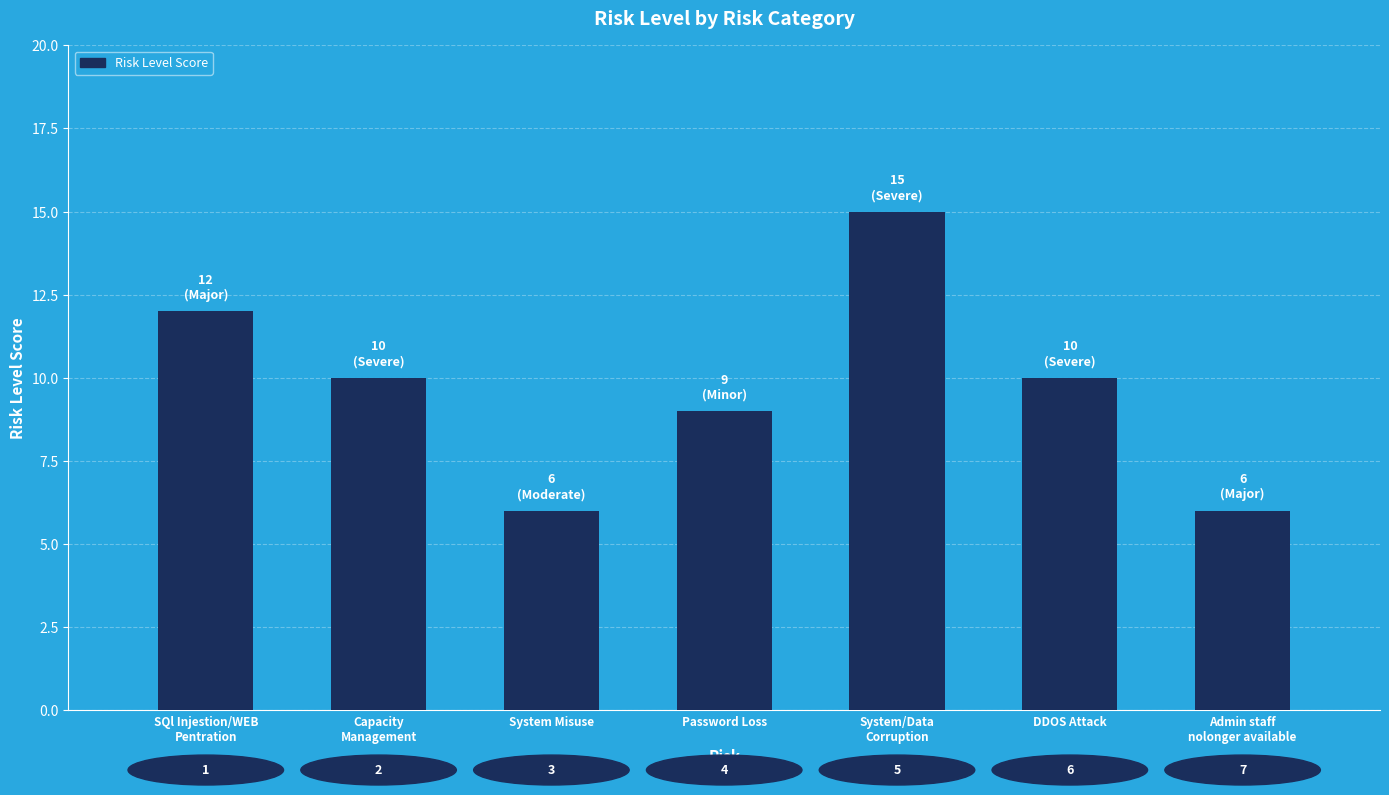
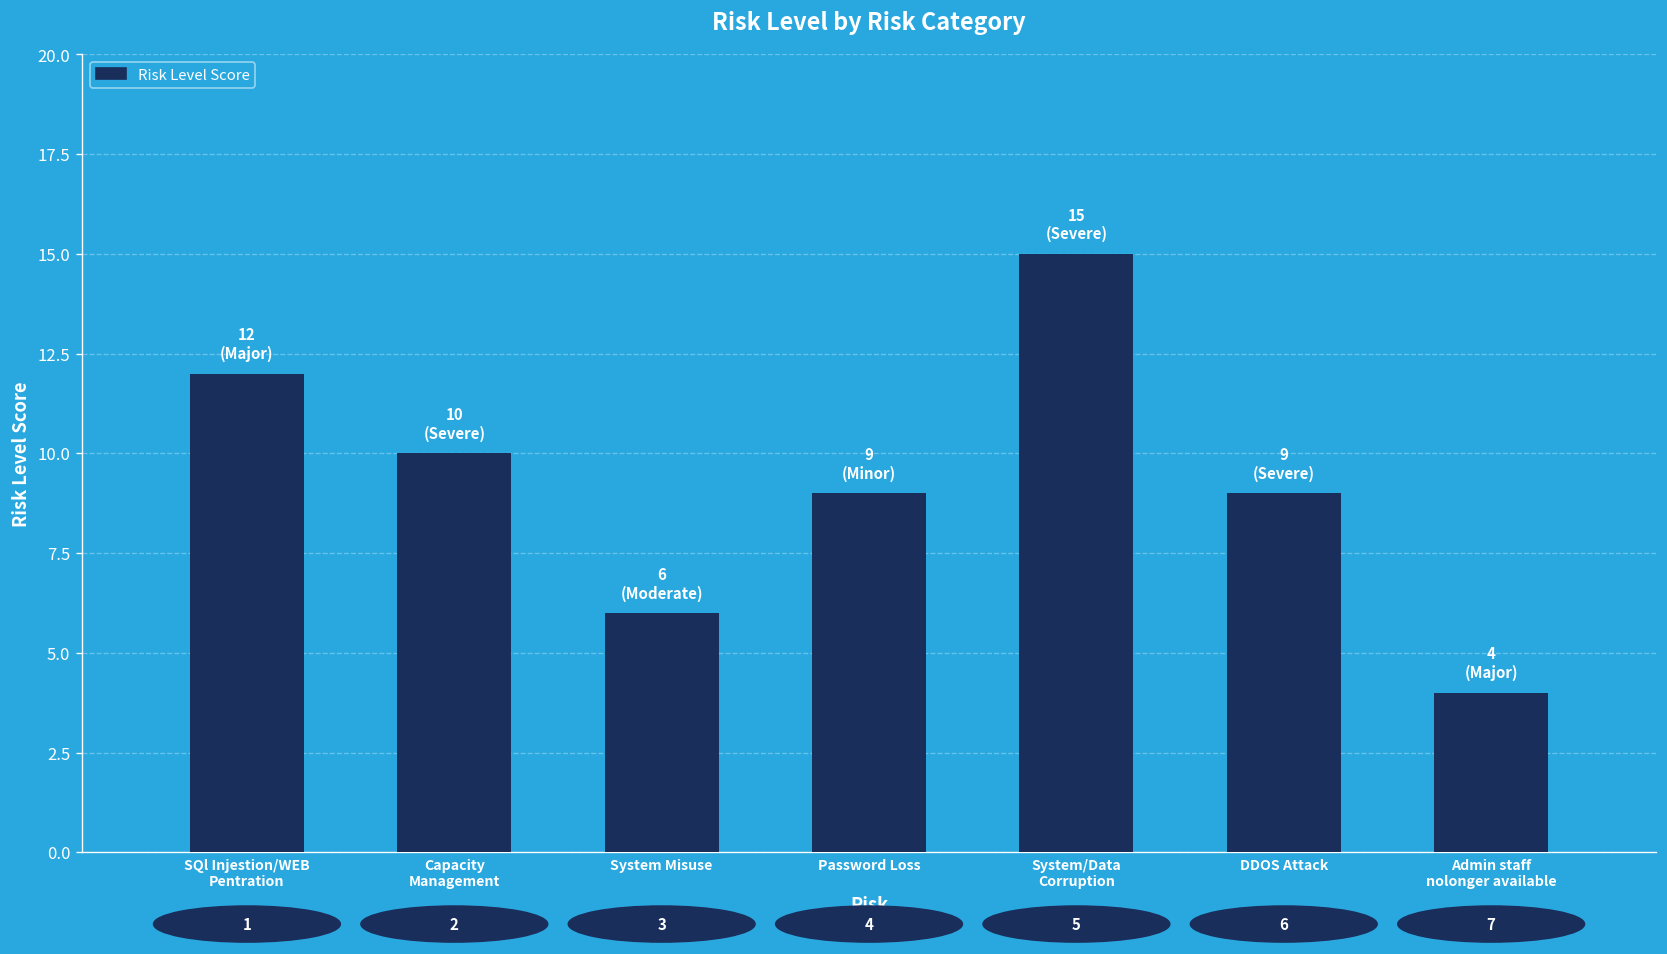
DDOS Attack: 10 -> 9
Admin staff nolonger available: 6 -> 4
